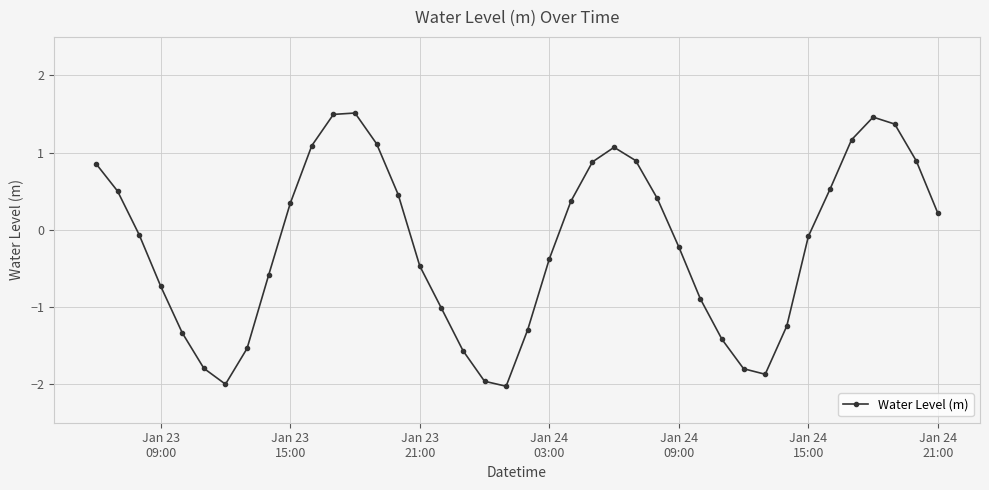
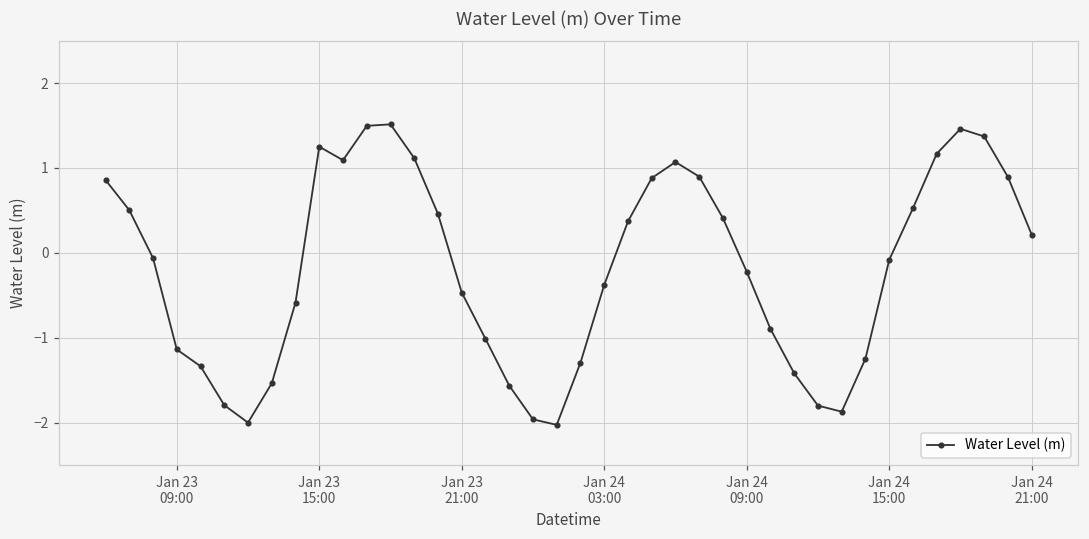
Jan 23 09:00: -0.7 -> -1.1
Jan 23 15:00: 0.3 -> 1.2
